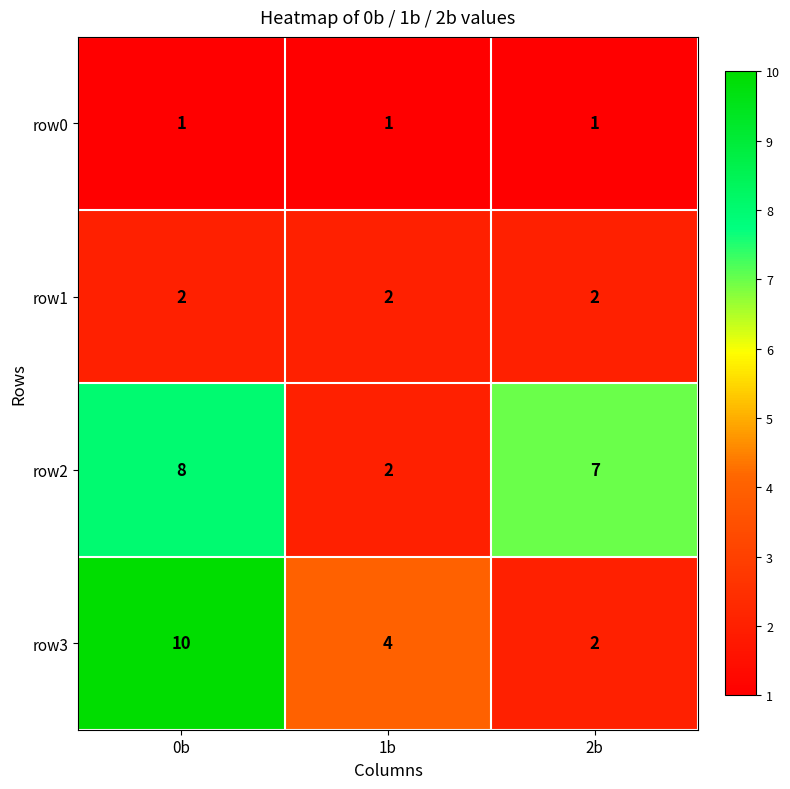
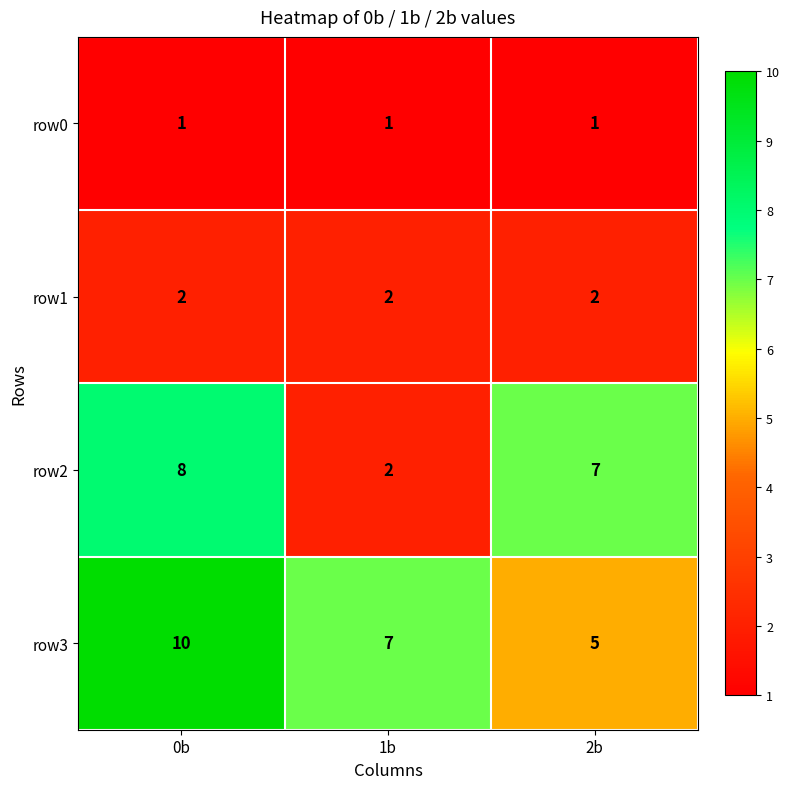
row3, 1b: 4 -> 7
row3, 2b: 2 -> 5
